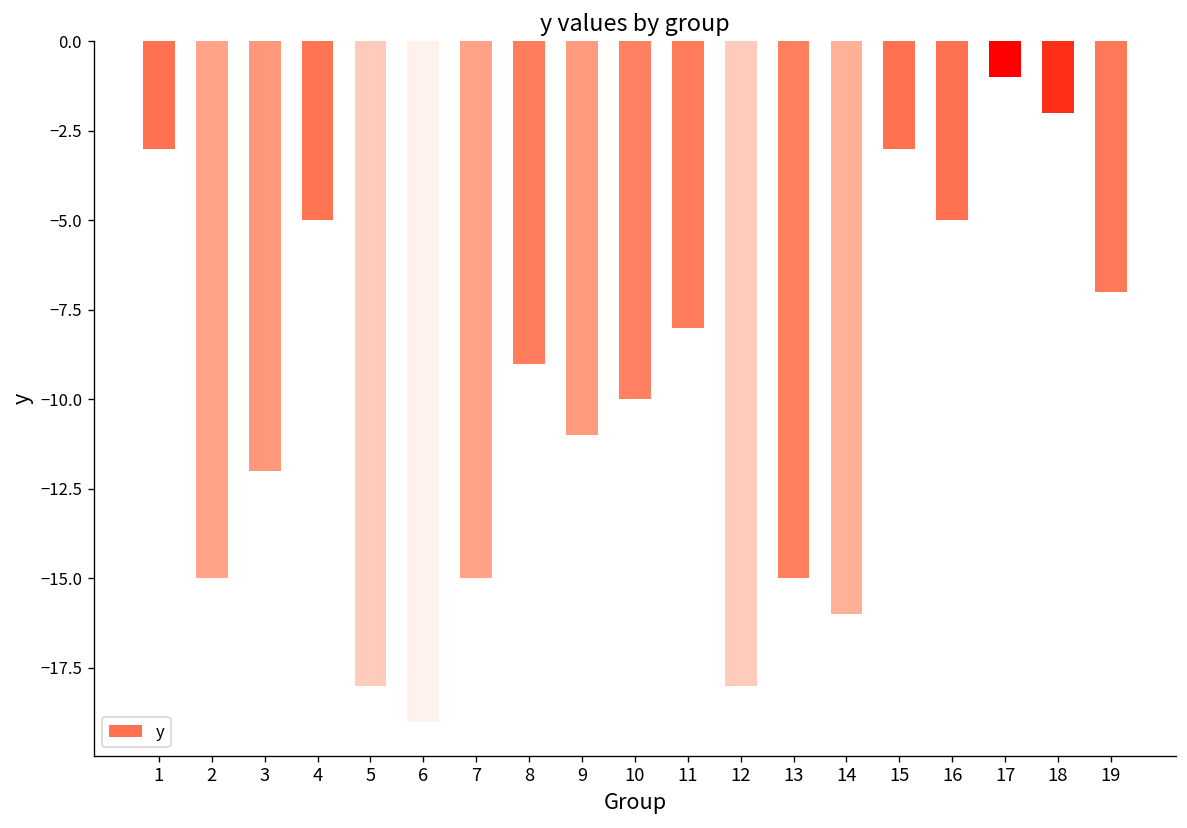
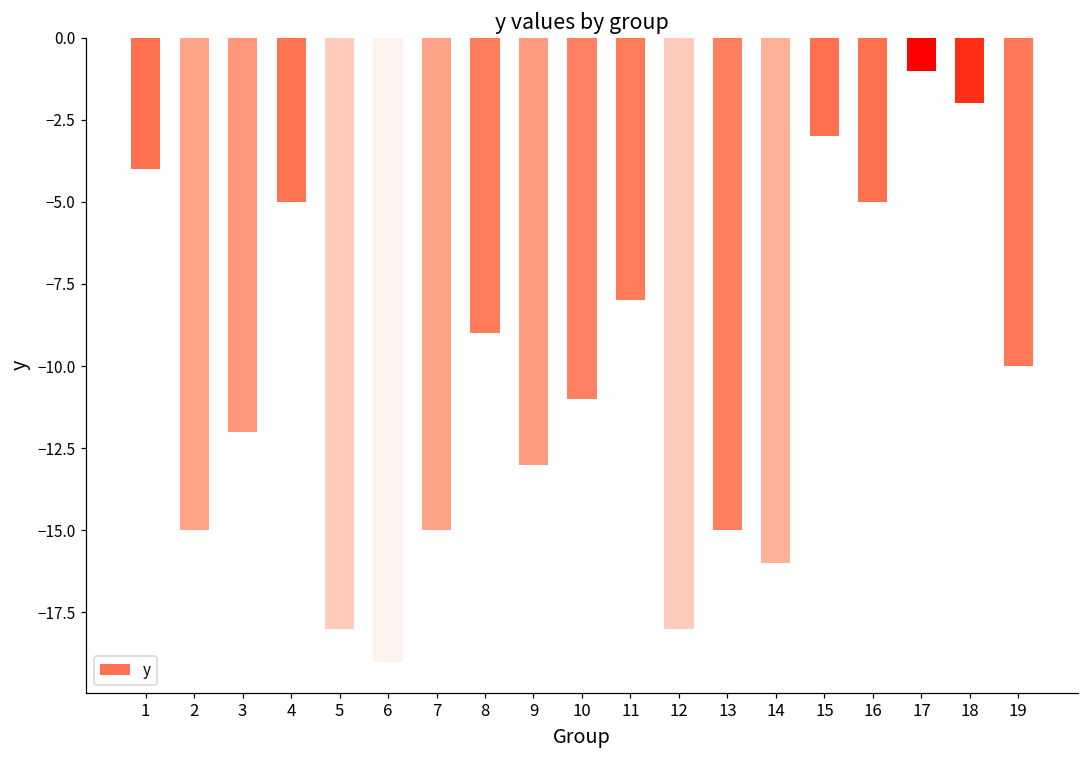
1: -3 -> -4
9: -11 -> -13
10: -10 -> -11
19: -7 -> -10
